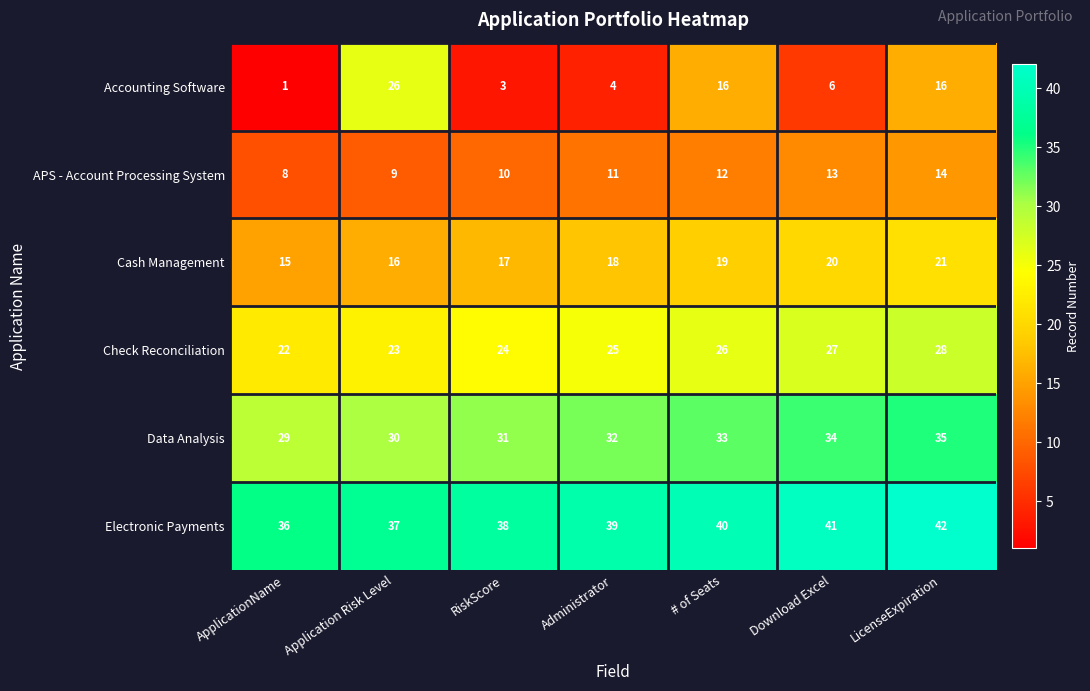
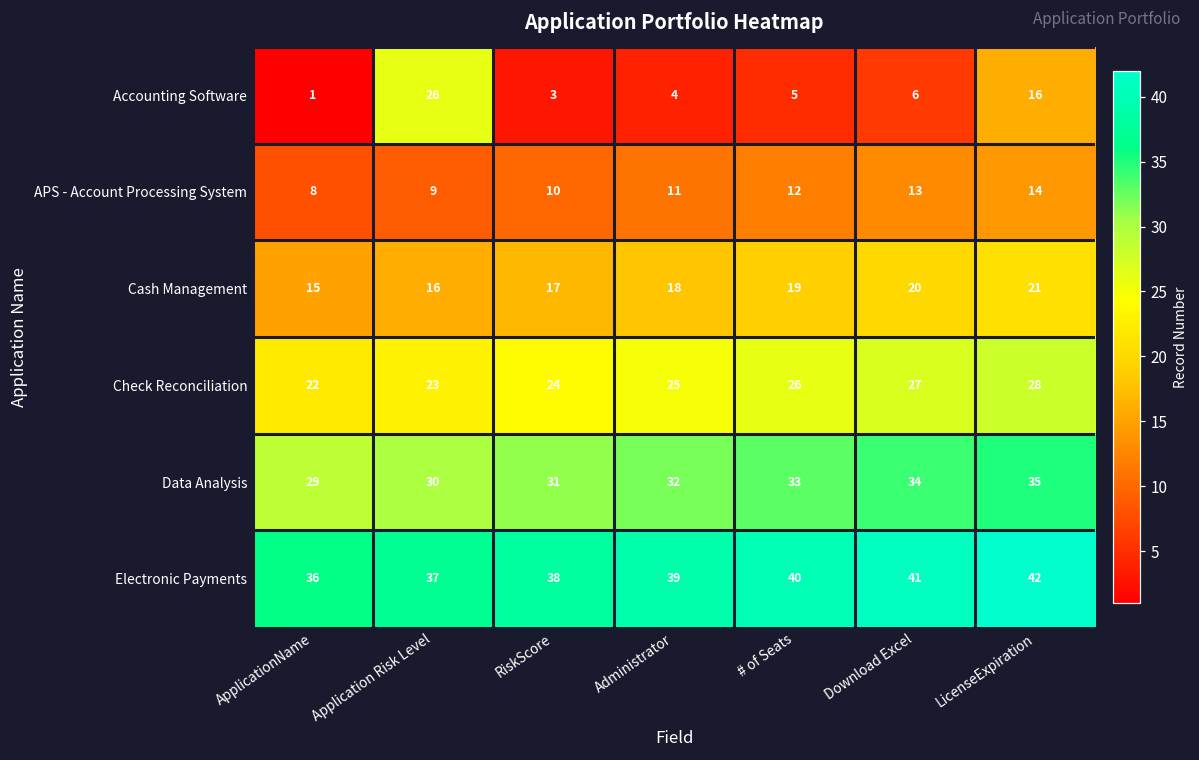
Accounting Software, # of Seats: 16 -> 5
